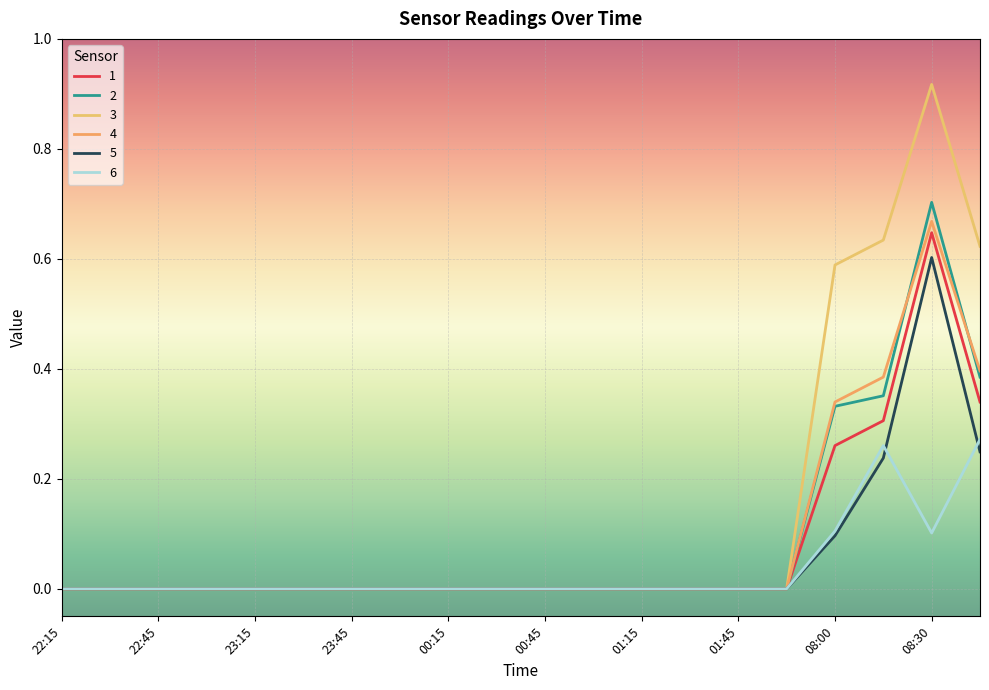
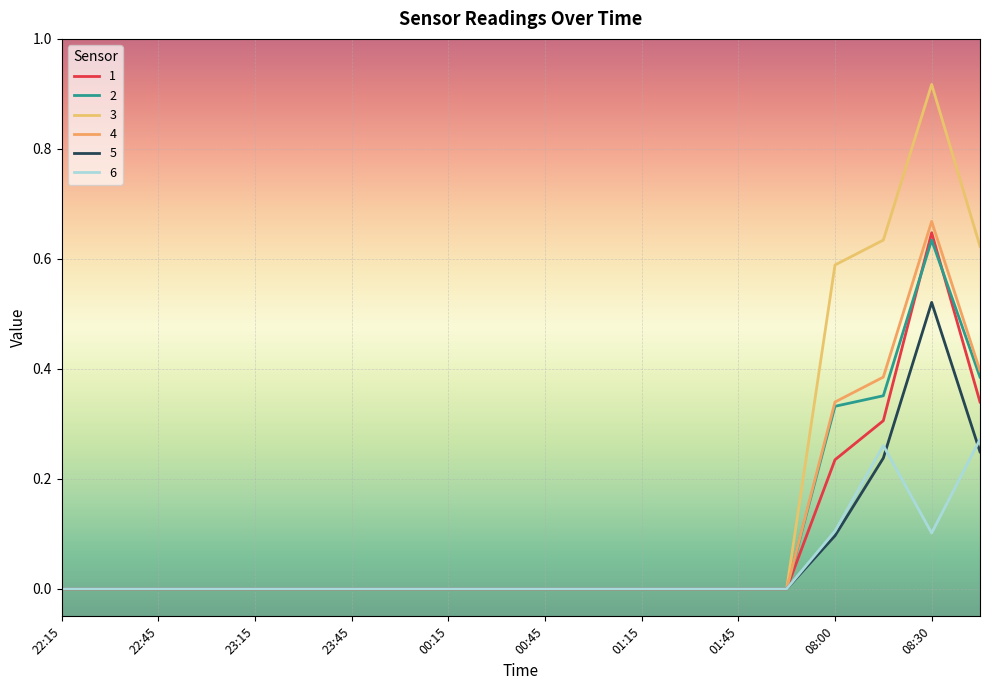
1, 08:00: 0.26 -> 0.23
2, 08:30: 0.70 -> 0.63
5, 08:30: 0.60 -> 0.52
